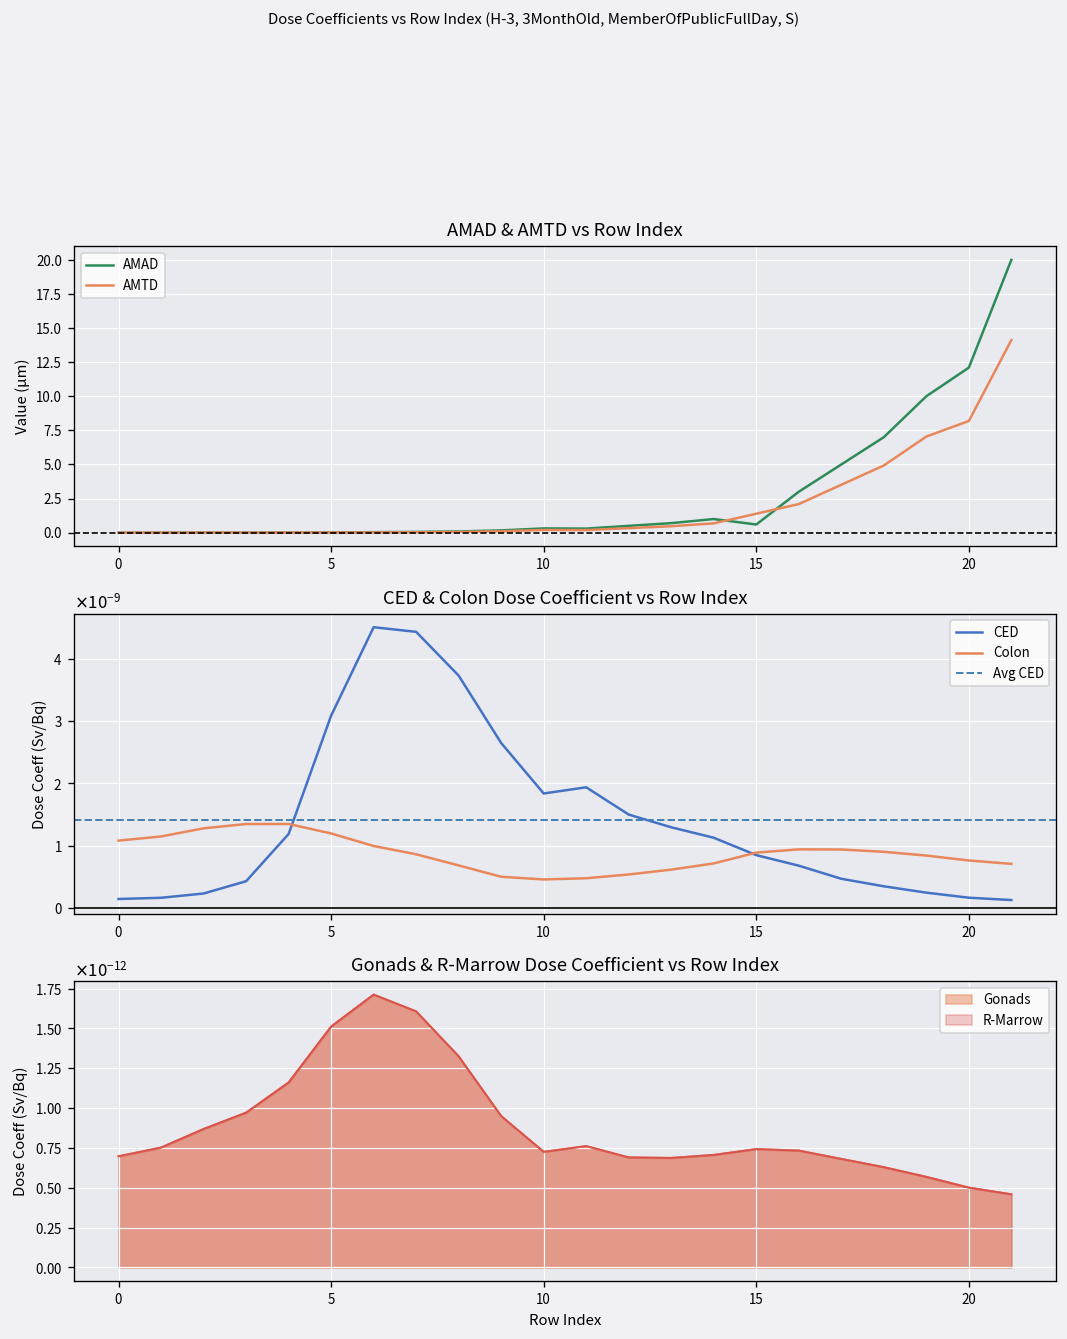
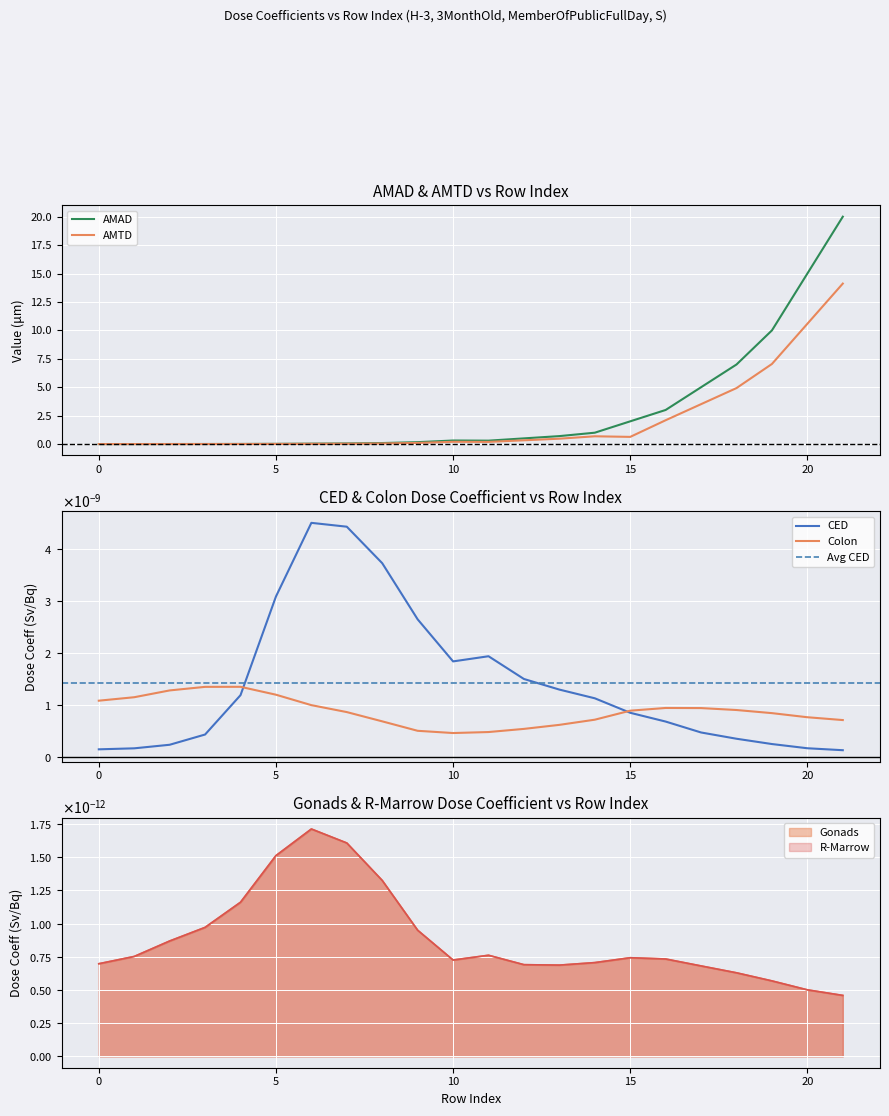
AMAD & AMTD vs Row Index, AMAD, 15: 0.6 -> 2.0
AMAD & AMTD vs Row Index, AMTD, 15: 1.4 -> 0.6
AMAD & AMTD vs Row Index, AMAD, 20: 12.1 -> 15.0
AMAD & AMTD vs Row Index, AMTD, 20: 8.2 -> 10.6
